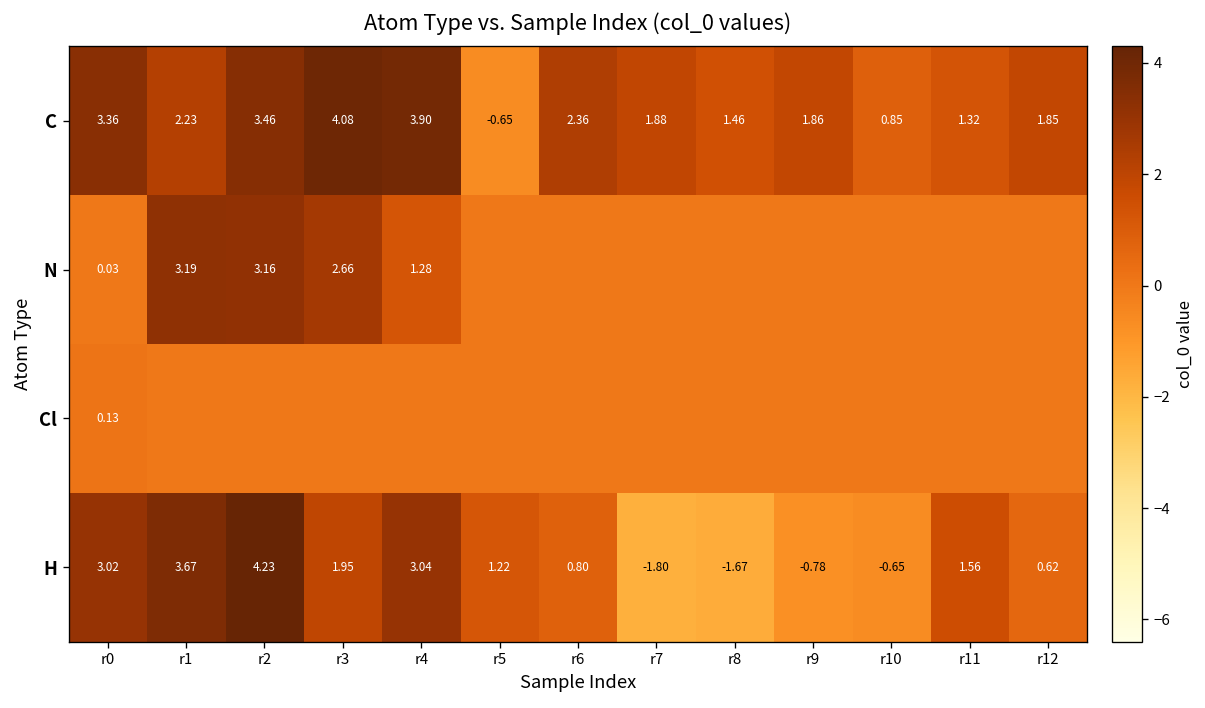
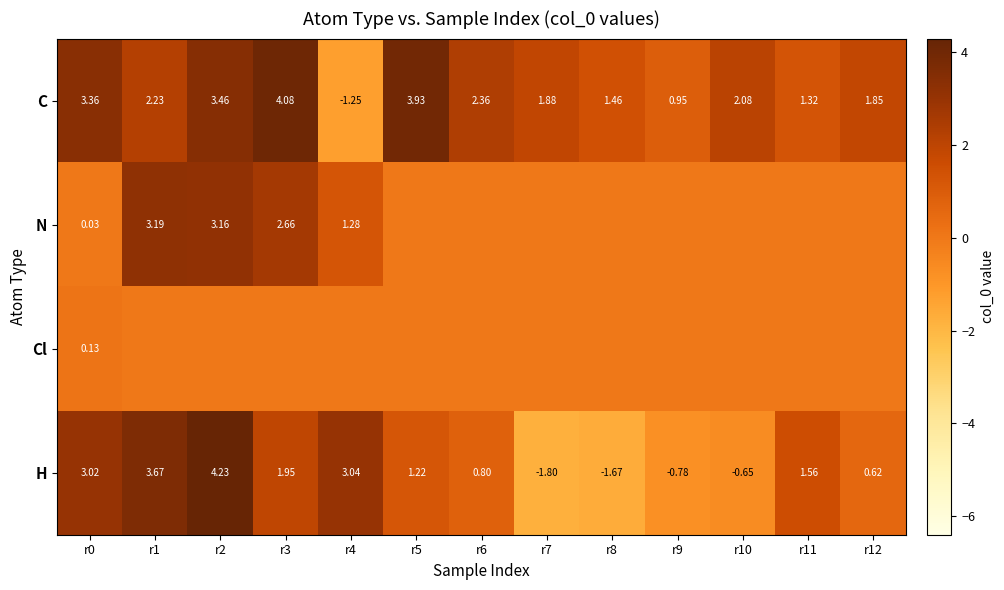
C, r4: 3.90 -> -1.25
C, r5: -0.65 -> 3.93
C, r9: 1.86 -> 0.95
C, r10: 0.85 -> 2.08
